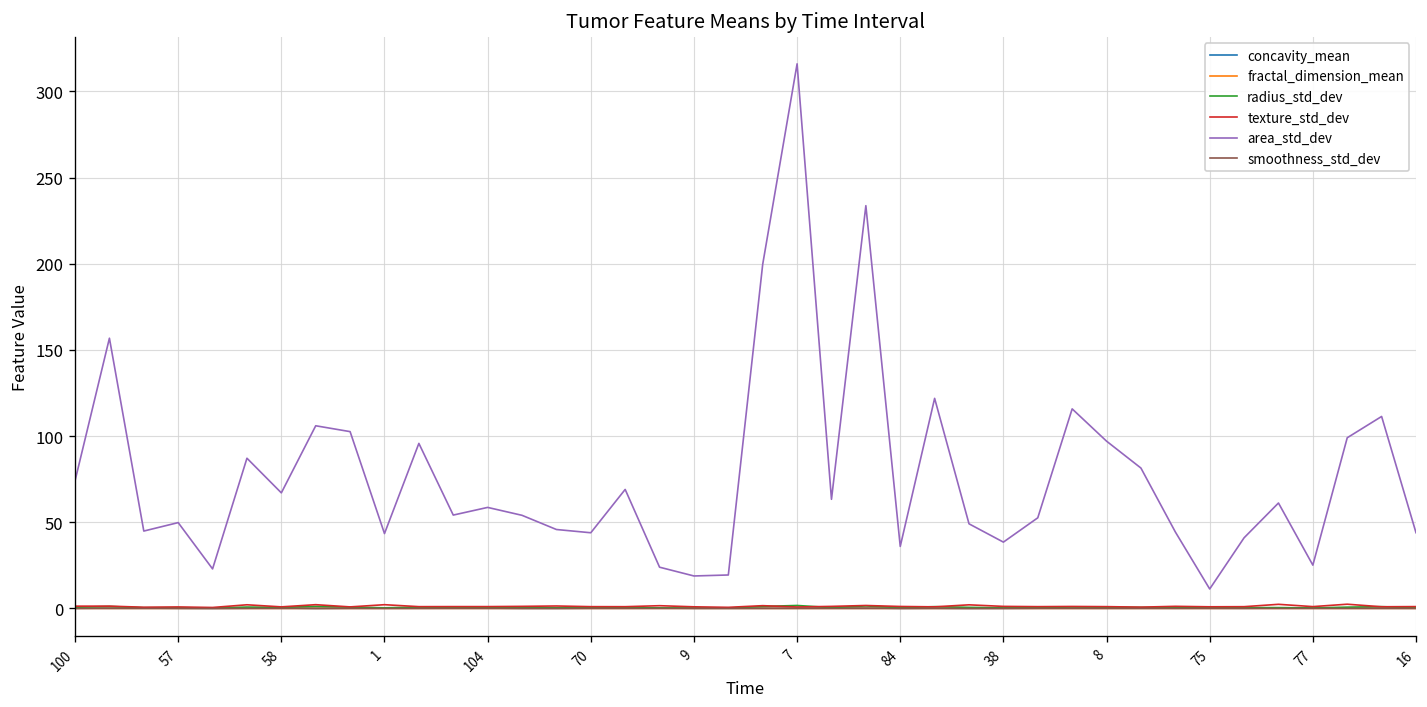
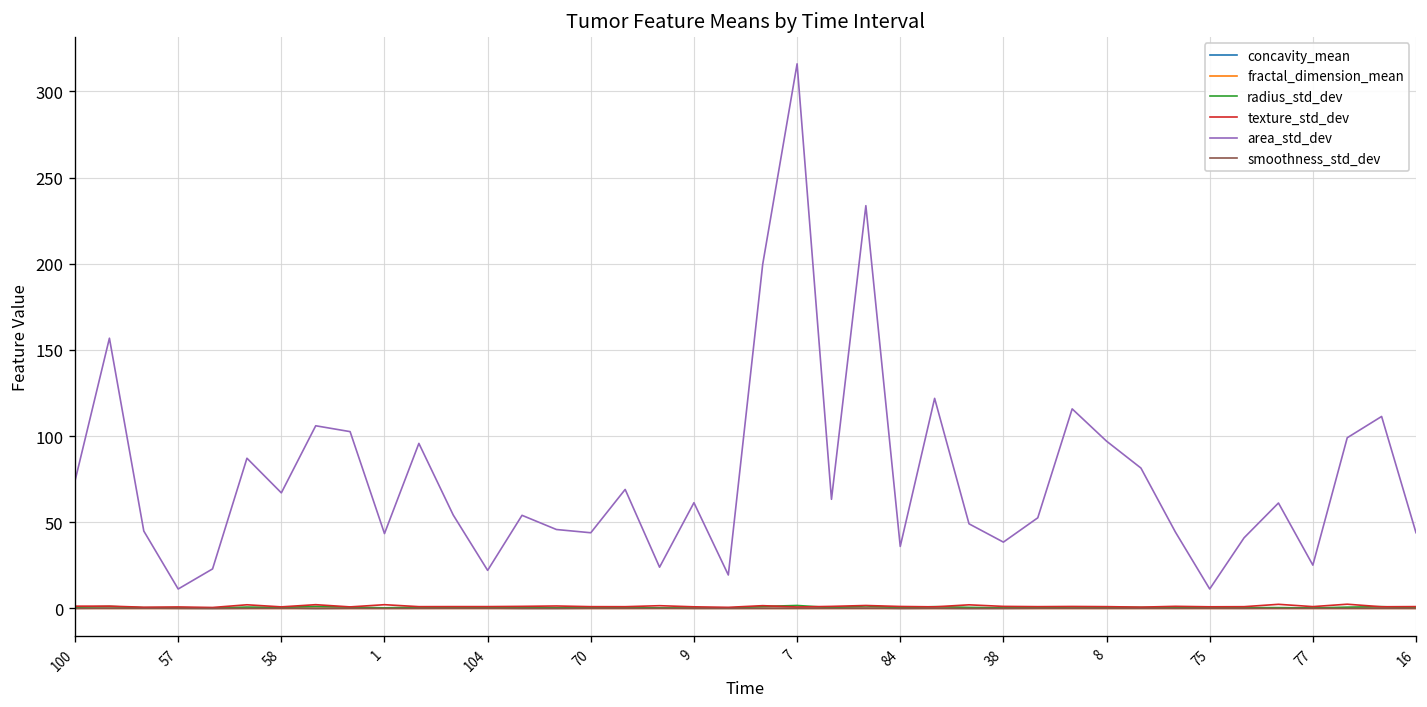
area_std_dev, 57: 50 -> 11
area_std_dev, 104: 59 -> 22
area_std_dev, 9: 19 -> 61
